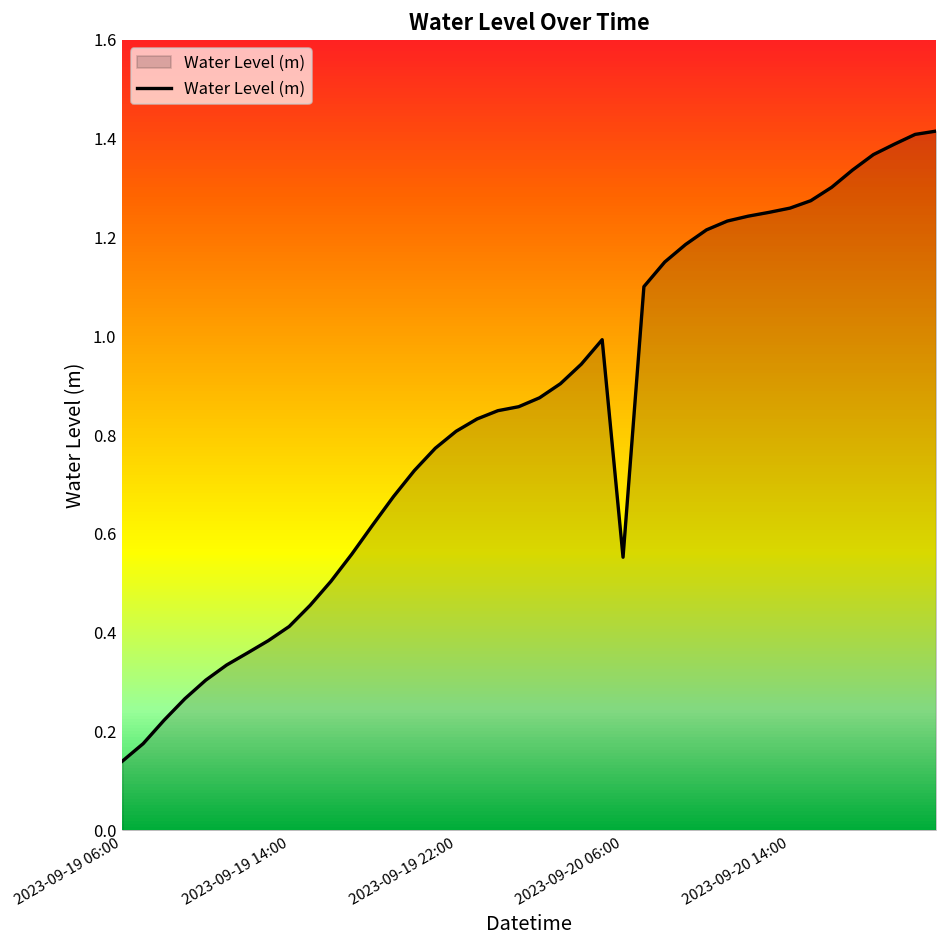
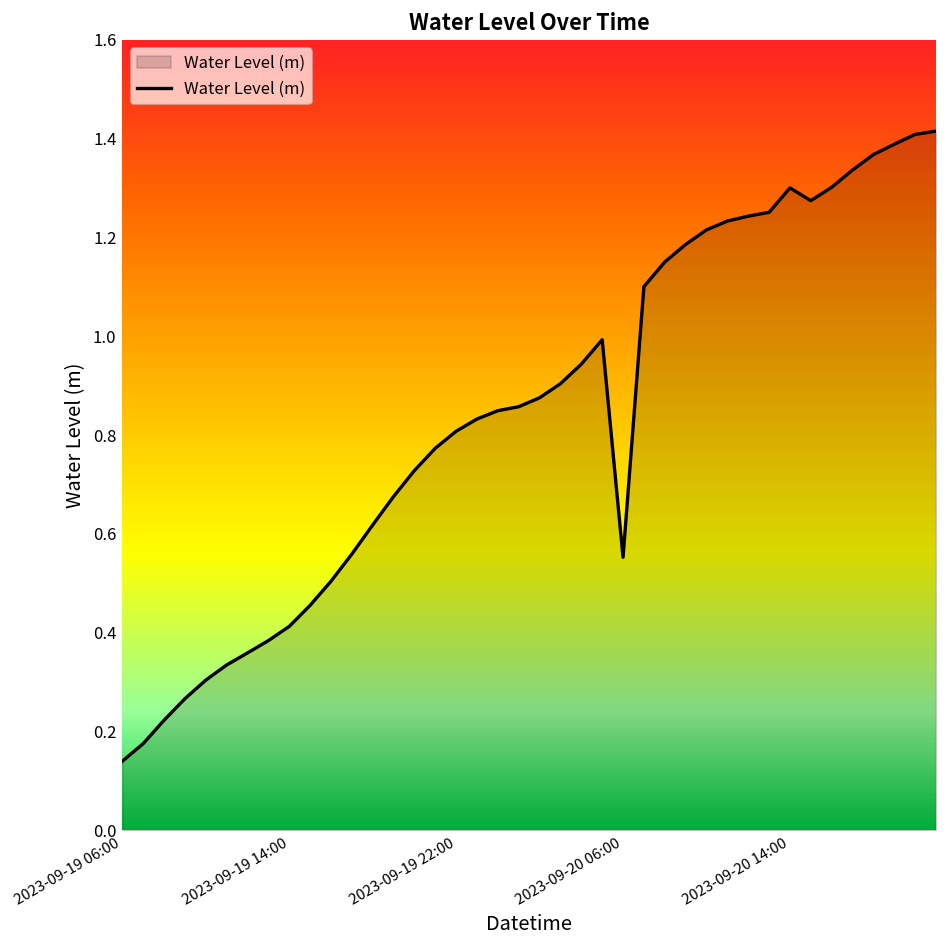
2023-09-20 14:00: 1.26 -> 1.30
